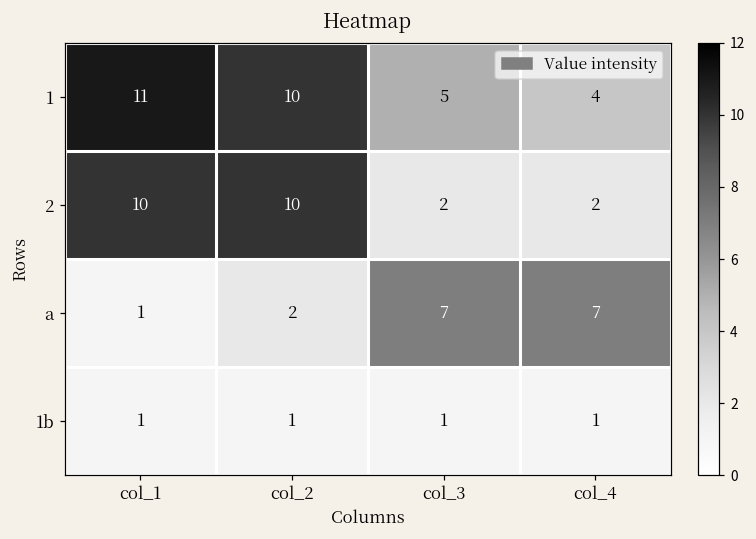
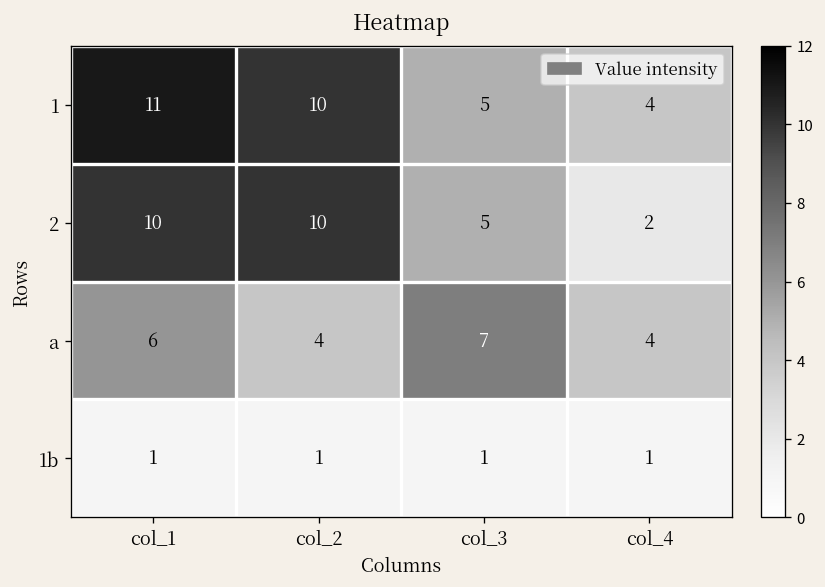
2, col_3: 2 -> 5
a, col_1: 1 -> 6
a, col_2: 2 -> 4
a, col_4: 7 -> 4
